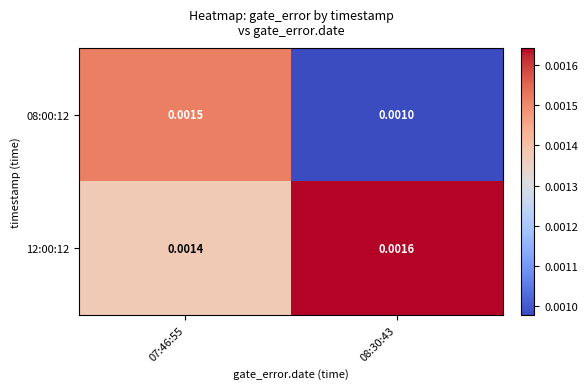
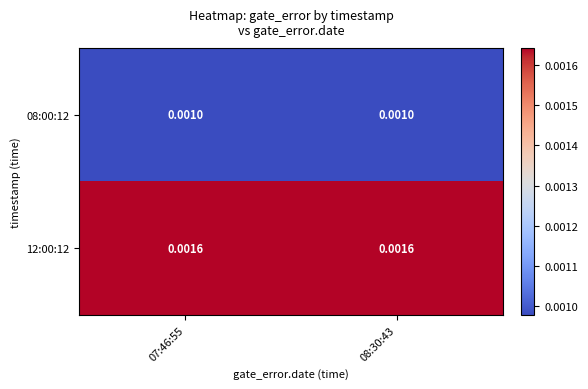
08:00:12, 07:46:55: 0.0015 -> 0.0010
12:00:12, 07:46:55: 0.0014 -> 0.0016
